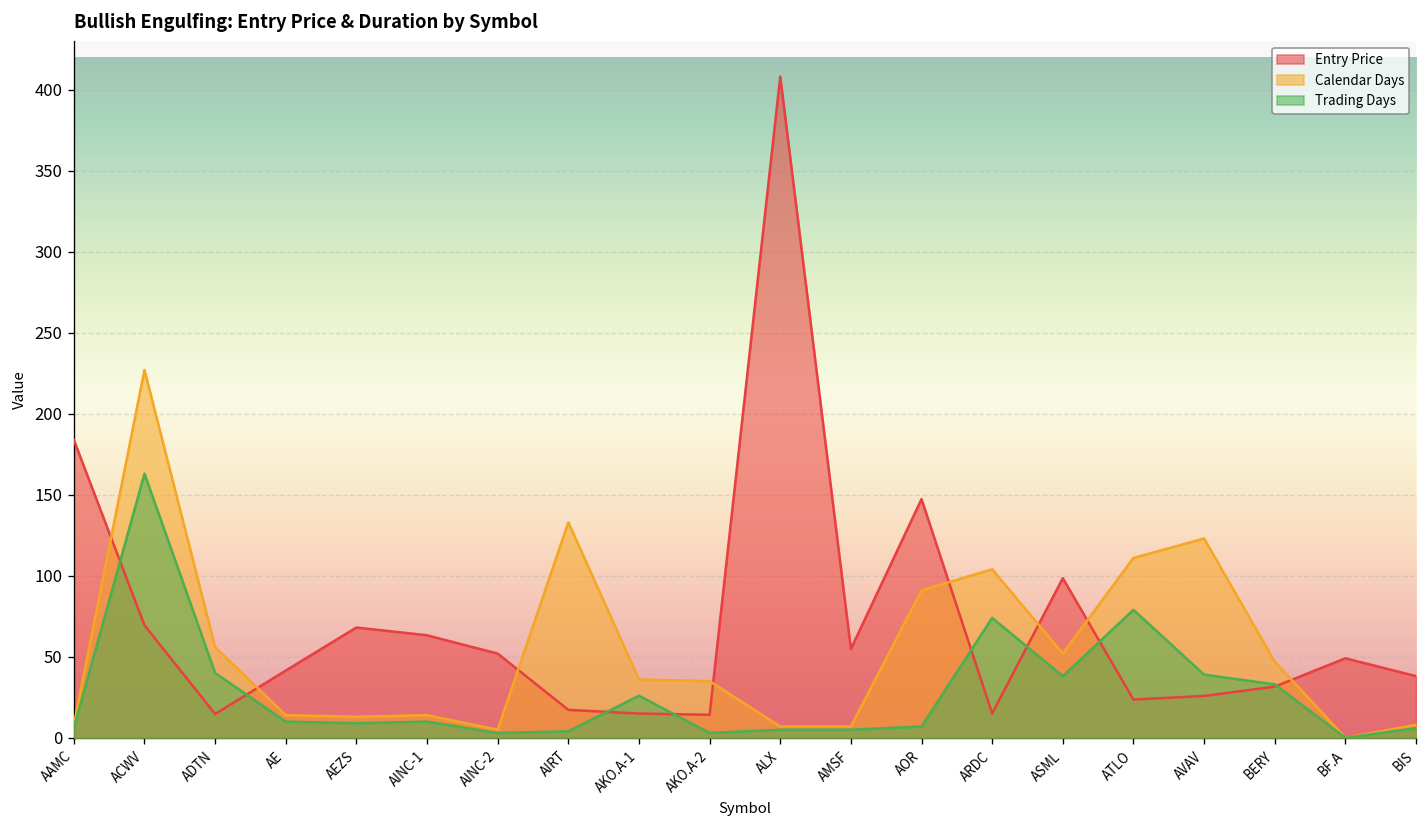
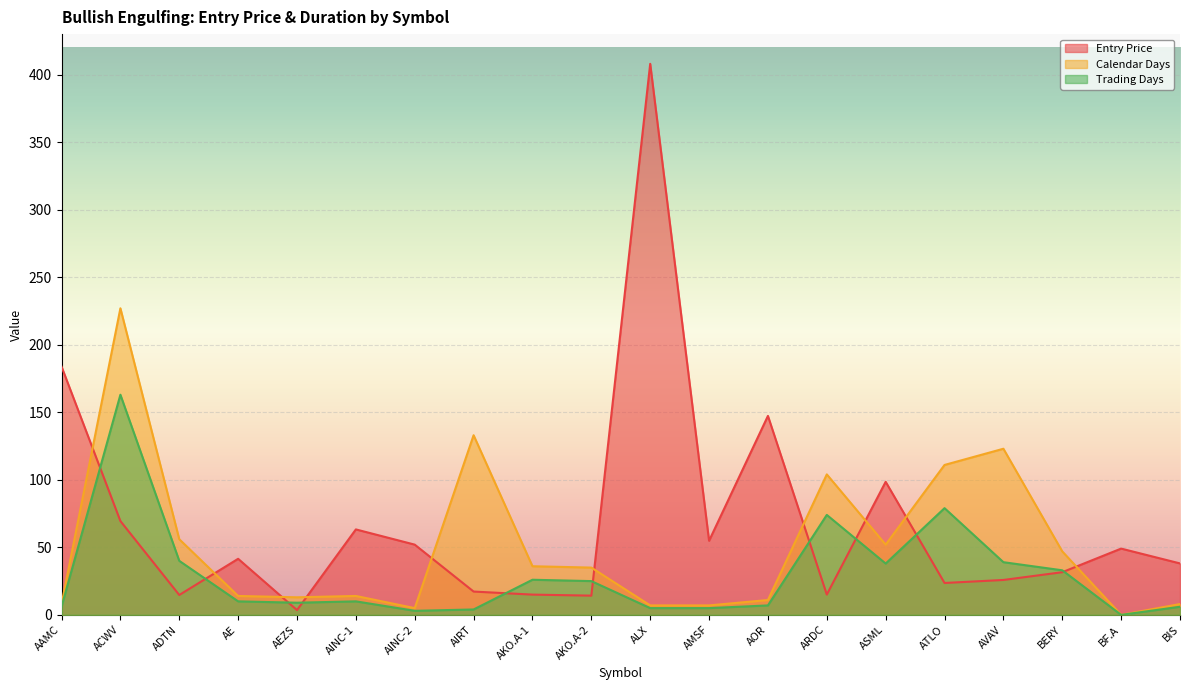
Entry Price, AEZS: 68 -> 4
Trading Days, AKO.A-2: 3 -> 25
Calendar Days, AOR: 91 -> 11
